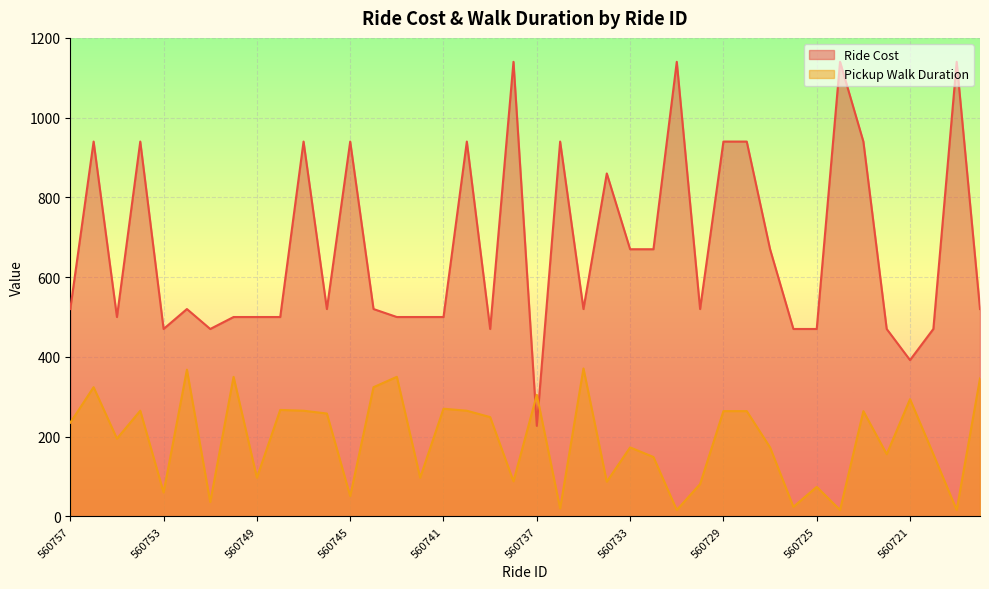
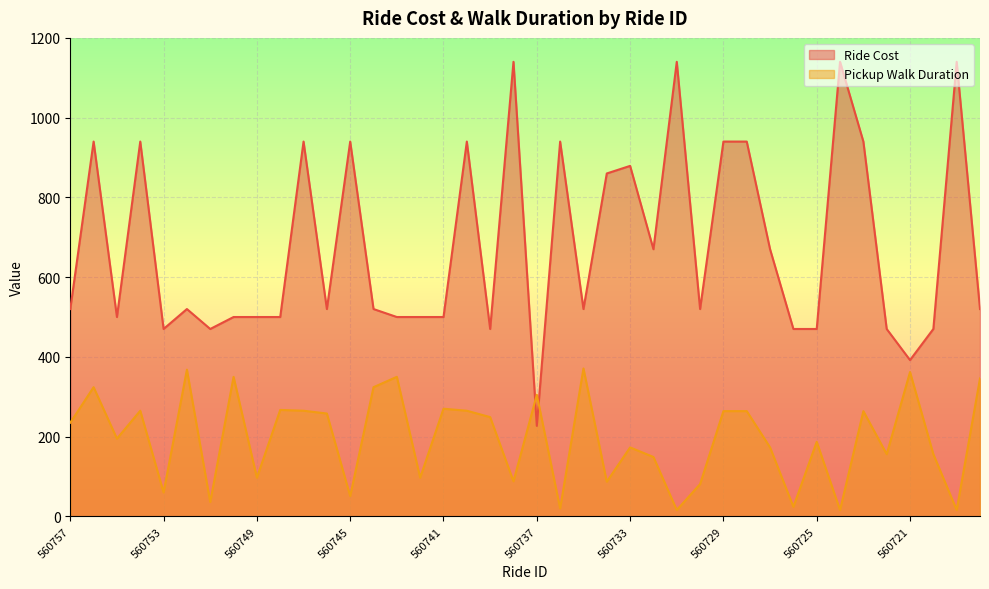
Ride Cost, 560733: 670 -> 880
Pickup Walk Duration, 560725: 70 -> 190
Pickup Walk Duration, 560721: 290 -> 360
